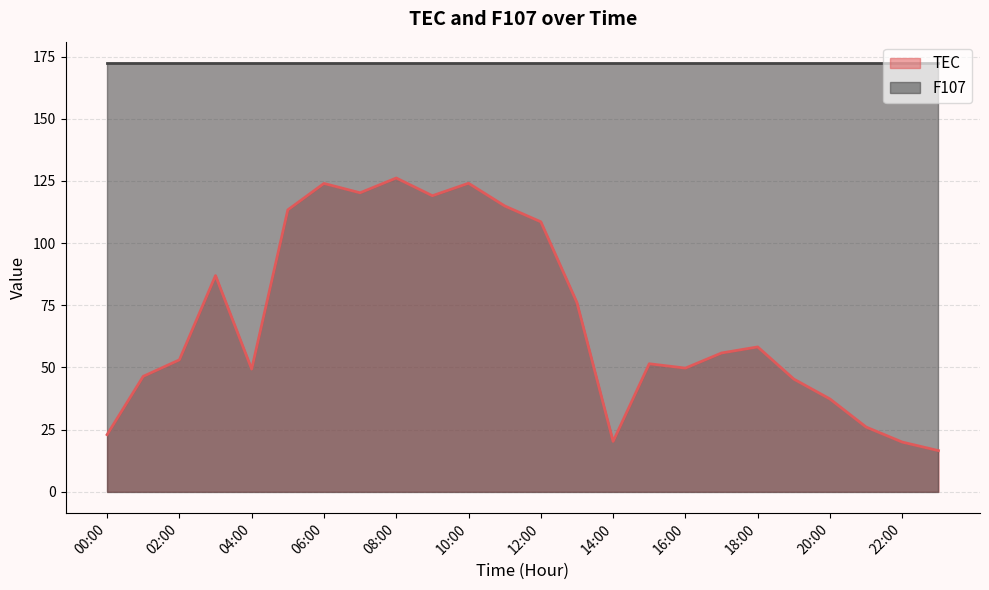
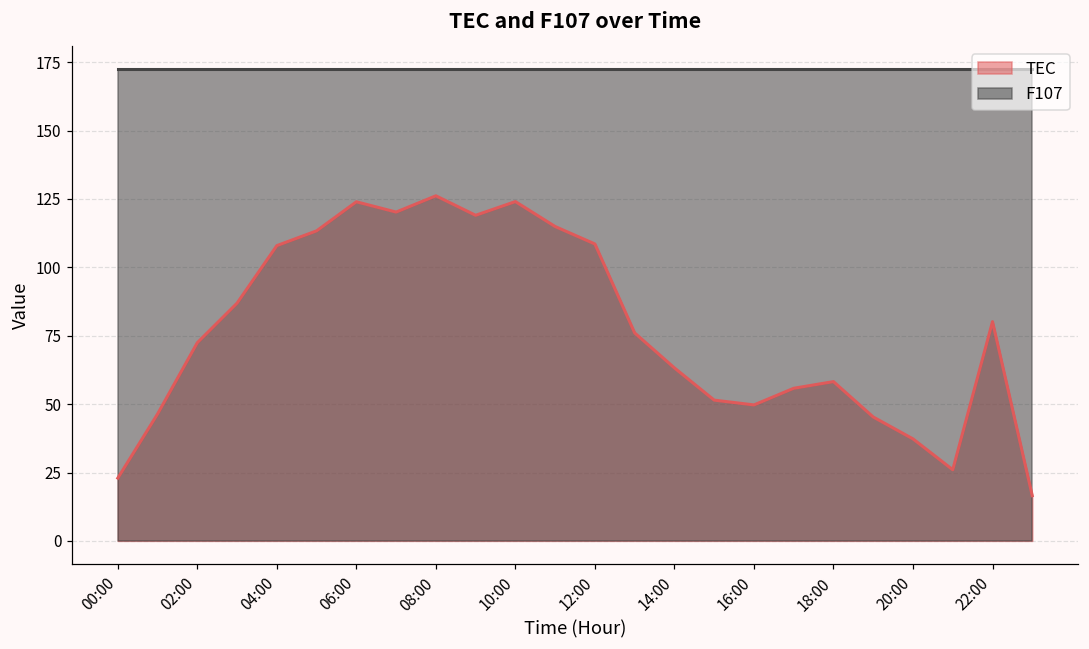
TEC, 02:00: 53 -> 72
TEC, 04:00: 49 -> 108
TEC, 14:00: 20 -> 63
TEC, 22:00: 20 -> 80
